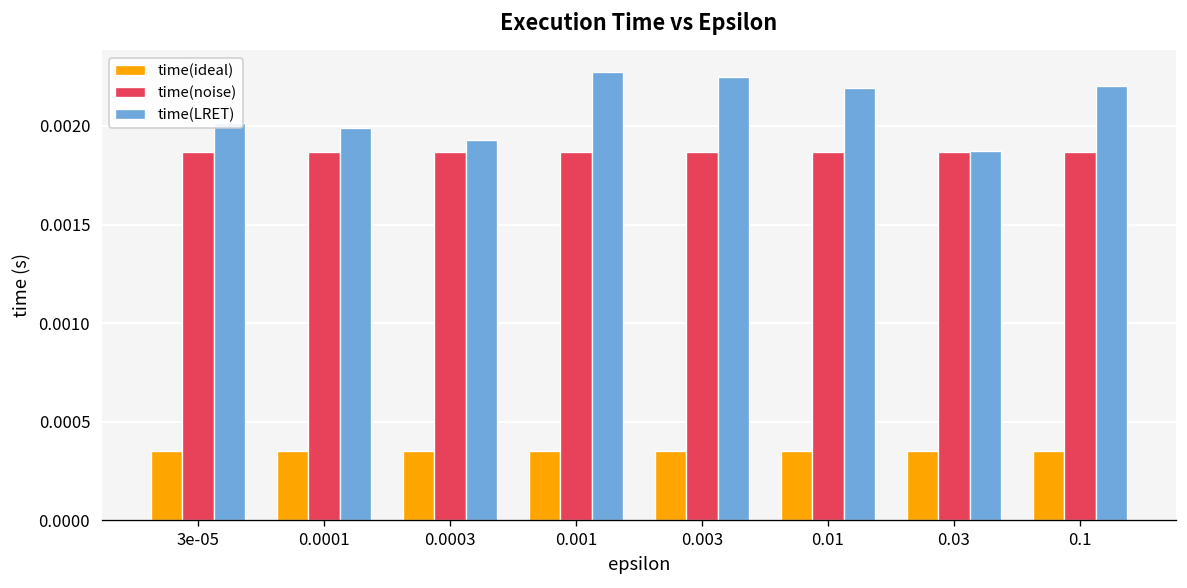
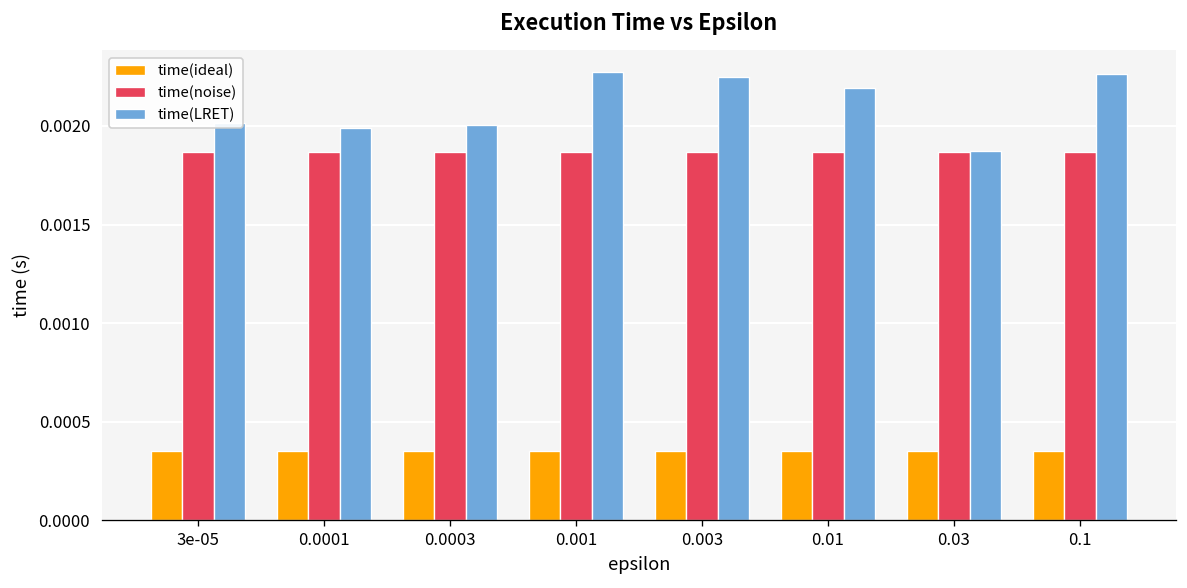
time(LRET), 0.0003: 0.00193 -> 0.00200
time(LRET), 0.1: 0.00220 -> 0.00226
